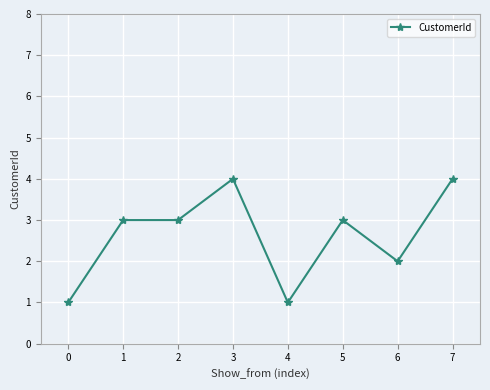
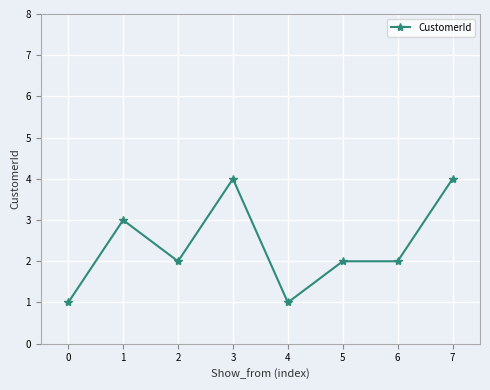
2: 3 -> 2
5: 3 -> 2
